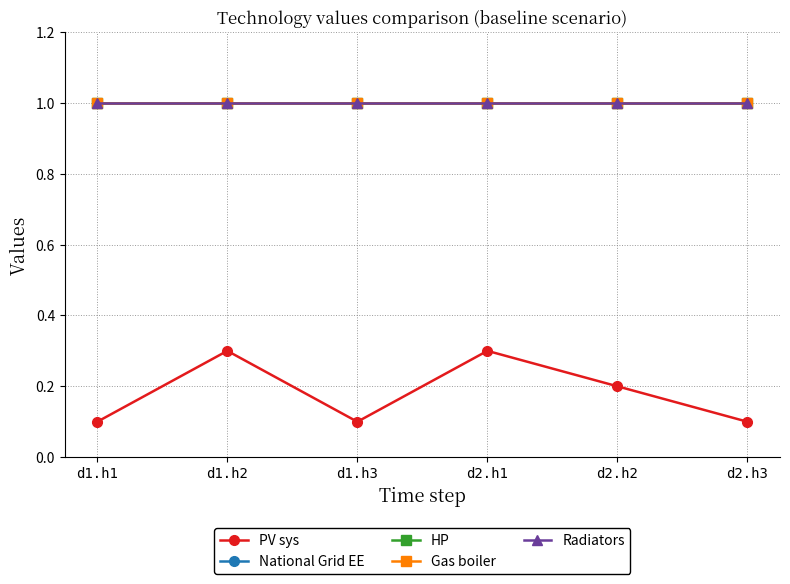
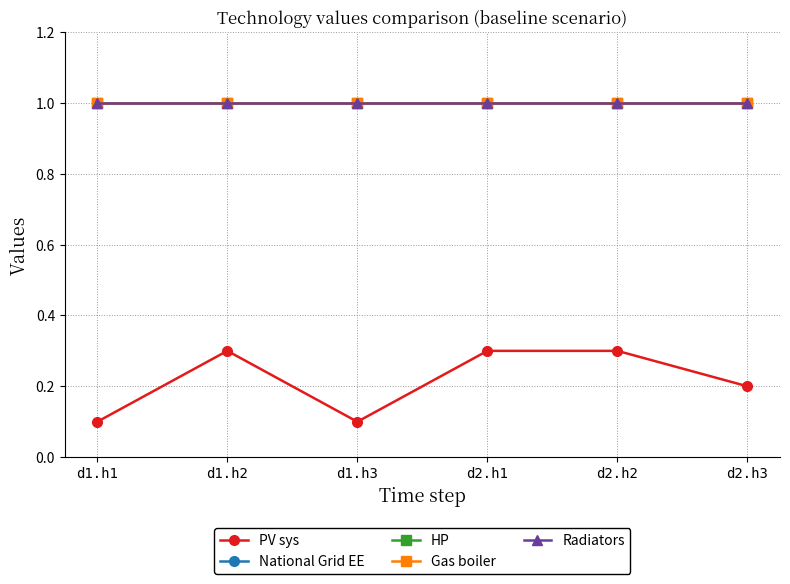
PV sys, d2.h2: 0.2 -> 0.3
PV sys, d2.h3: 0.1 -> 0.2
